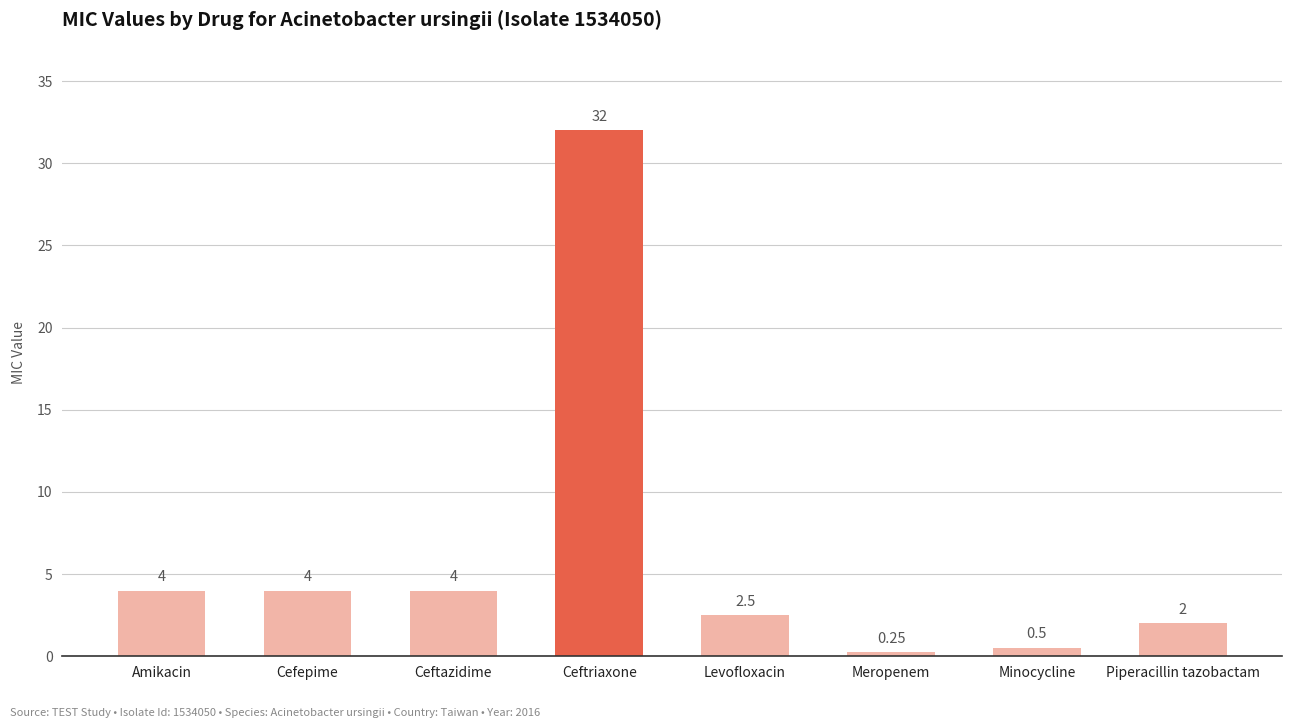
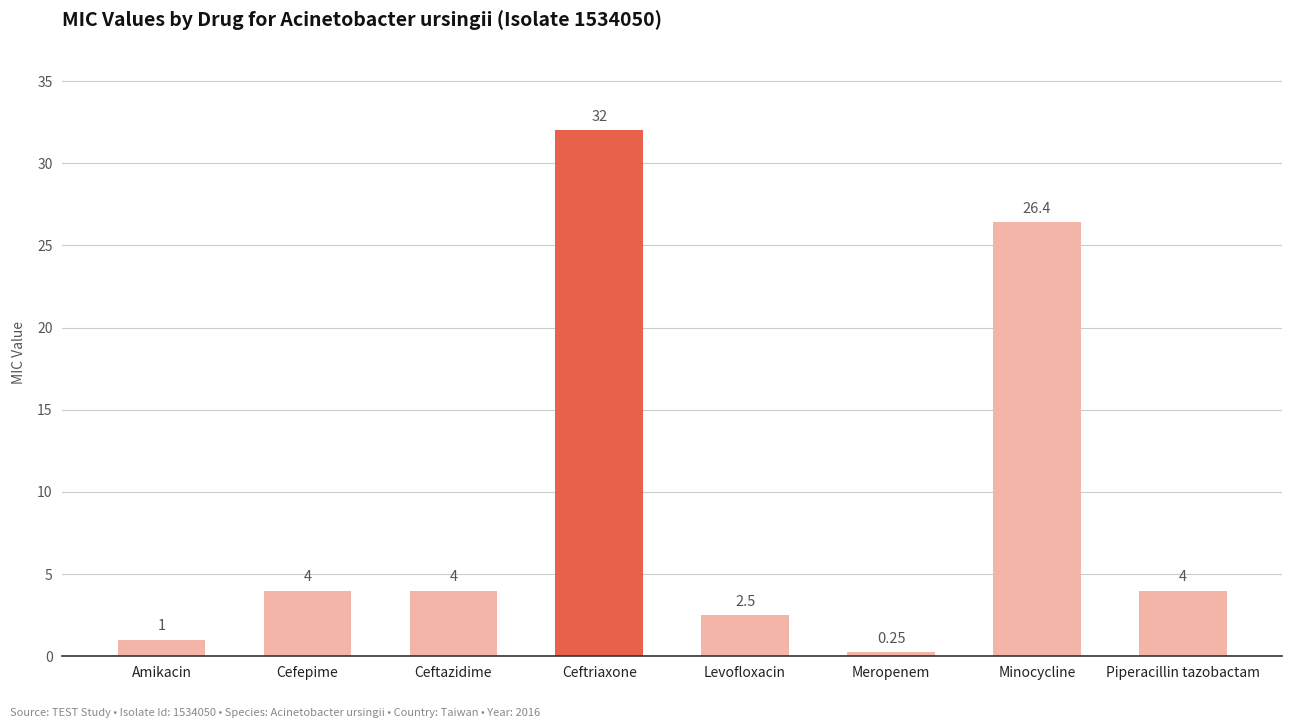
Amikacin: 4 -> 1
Minocycline: 0.5 -> 26.4
Piperacillin tazobactam: 2 -> 4
